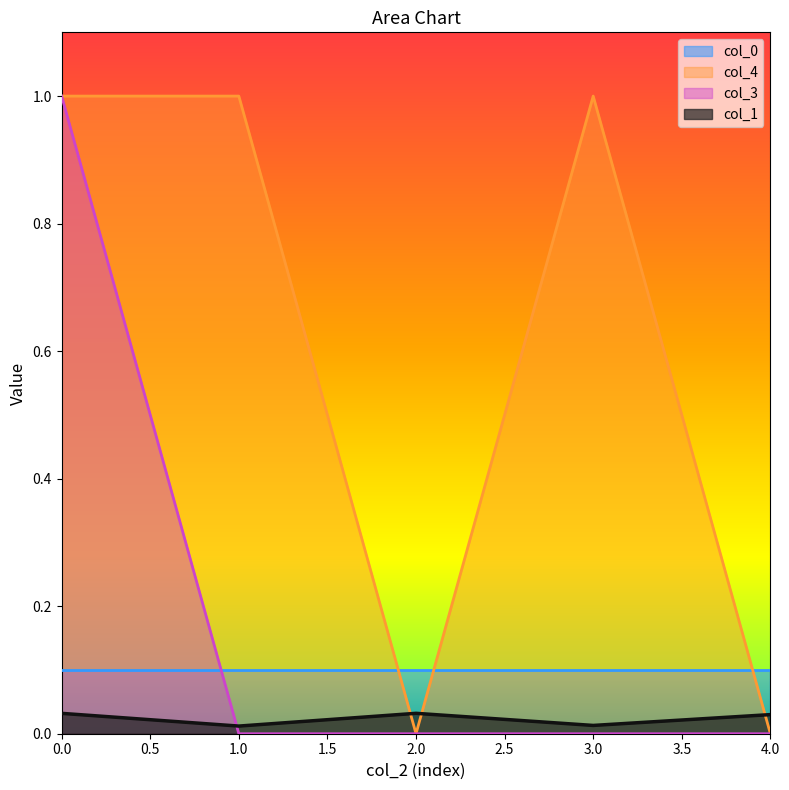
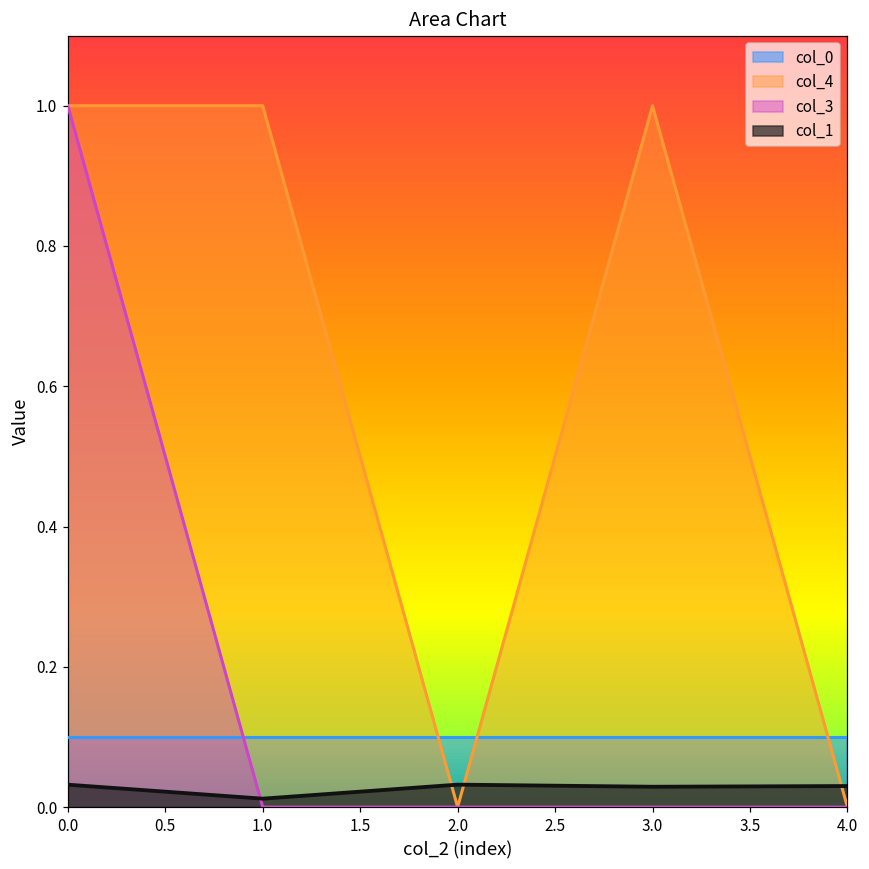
col_1, 3.0: 0.01 -> 0.03
